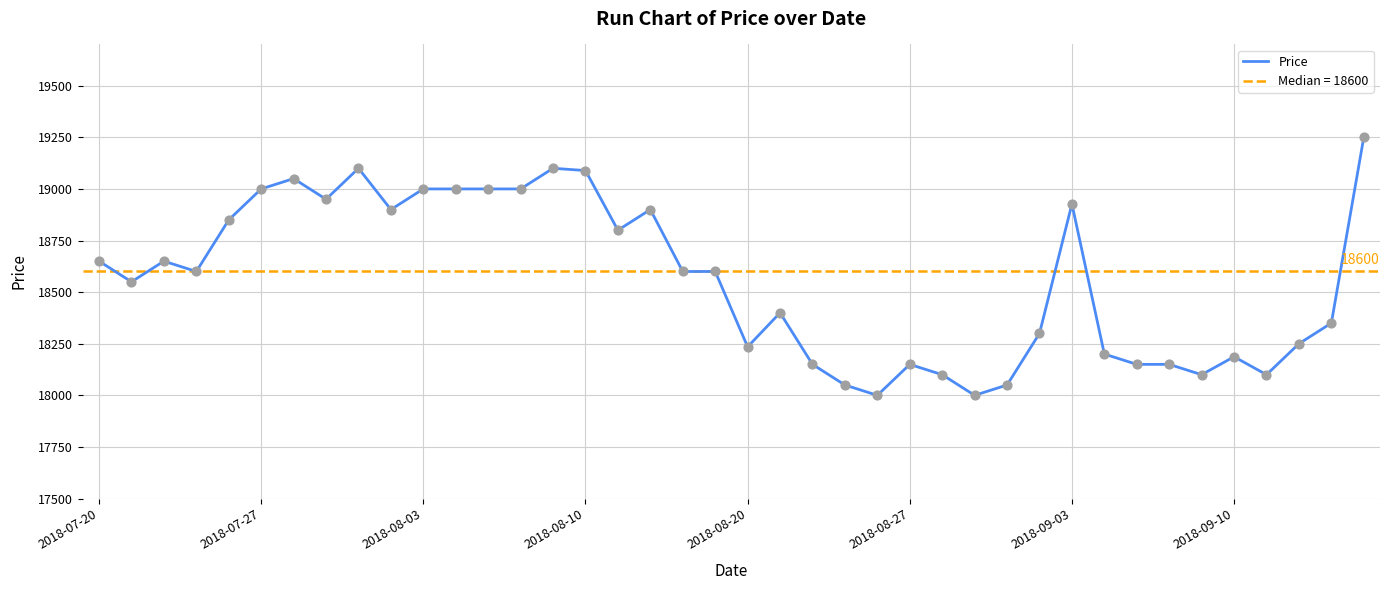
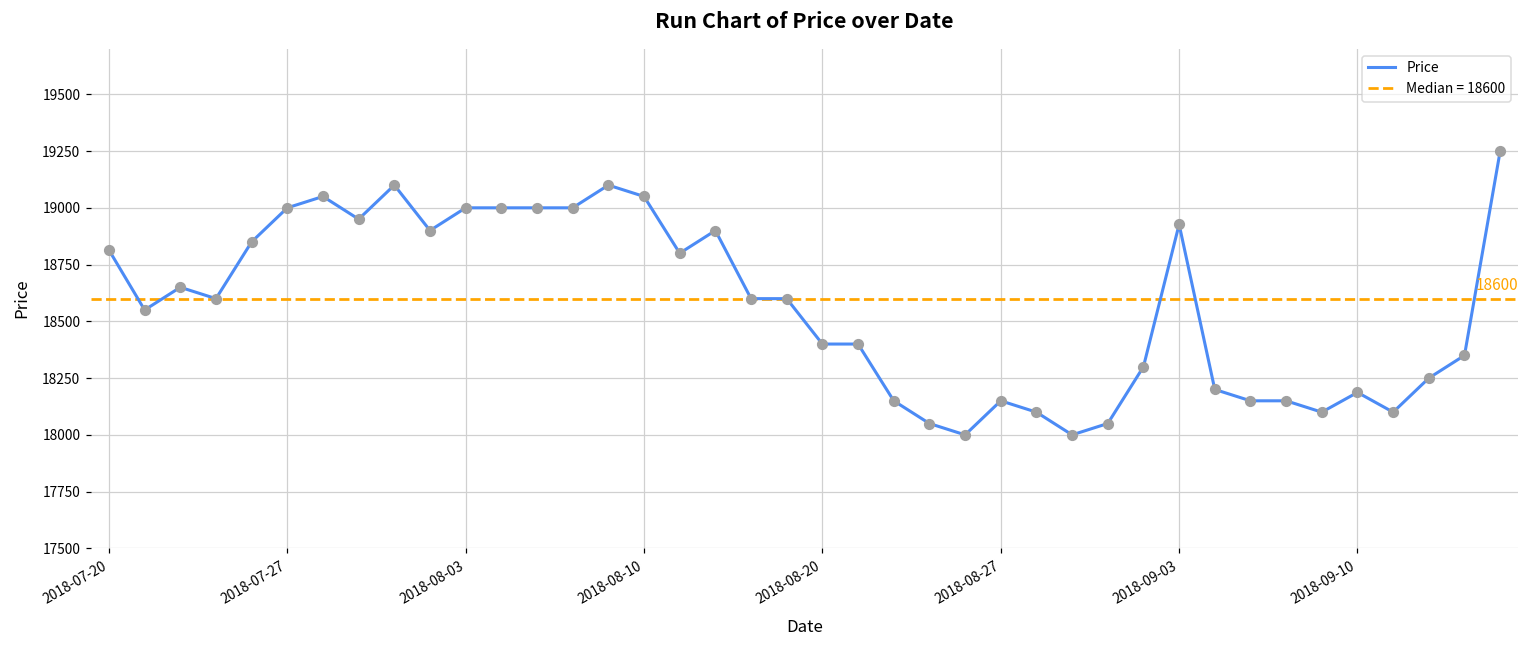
2018-07-20: 18650 -> 18810
2018-08-10: 19090 -> 19050
2018-08-20: 18240 -> 18400
